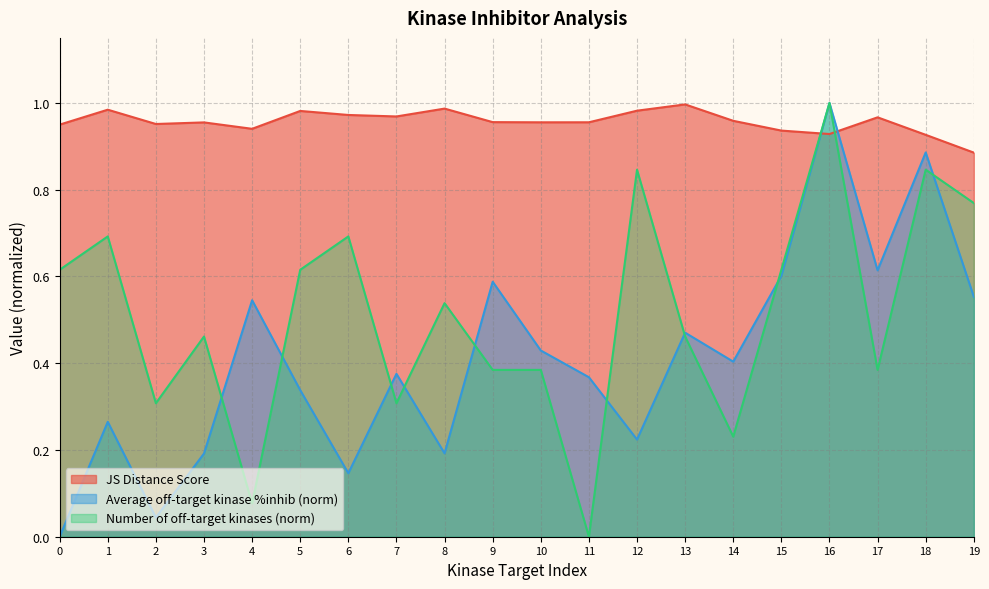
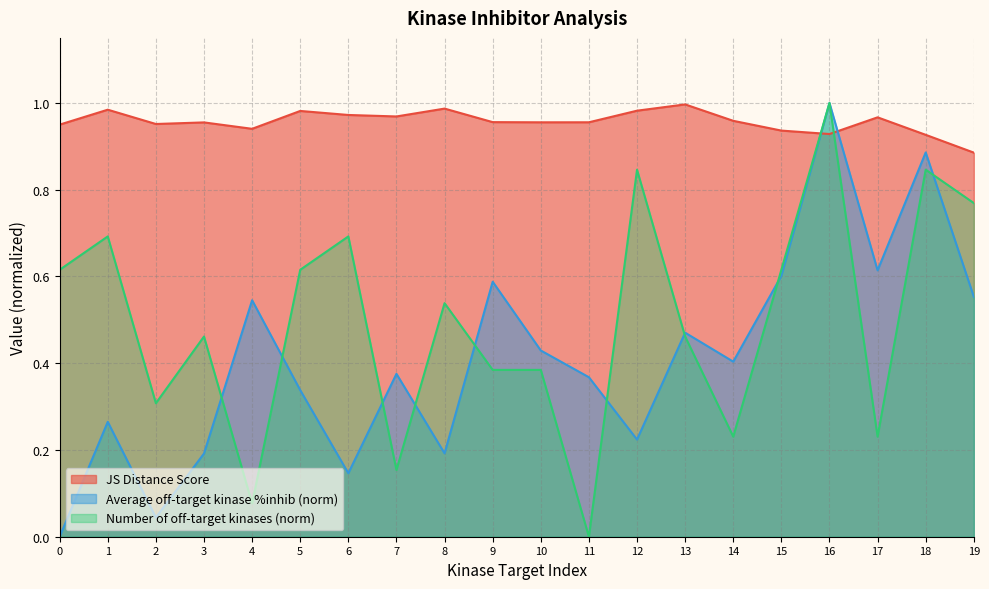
Number of off-target kinases (norm), 7: 0.31 -> 0.15
Number of off-target kinases (norm), 17: 0.38 -> 0.23
